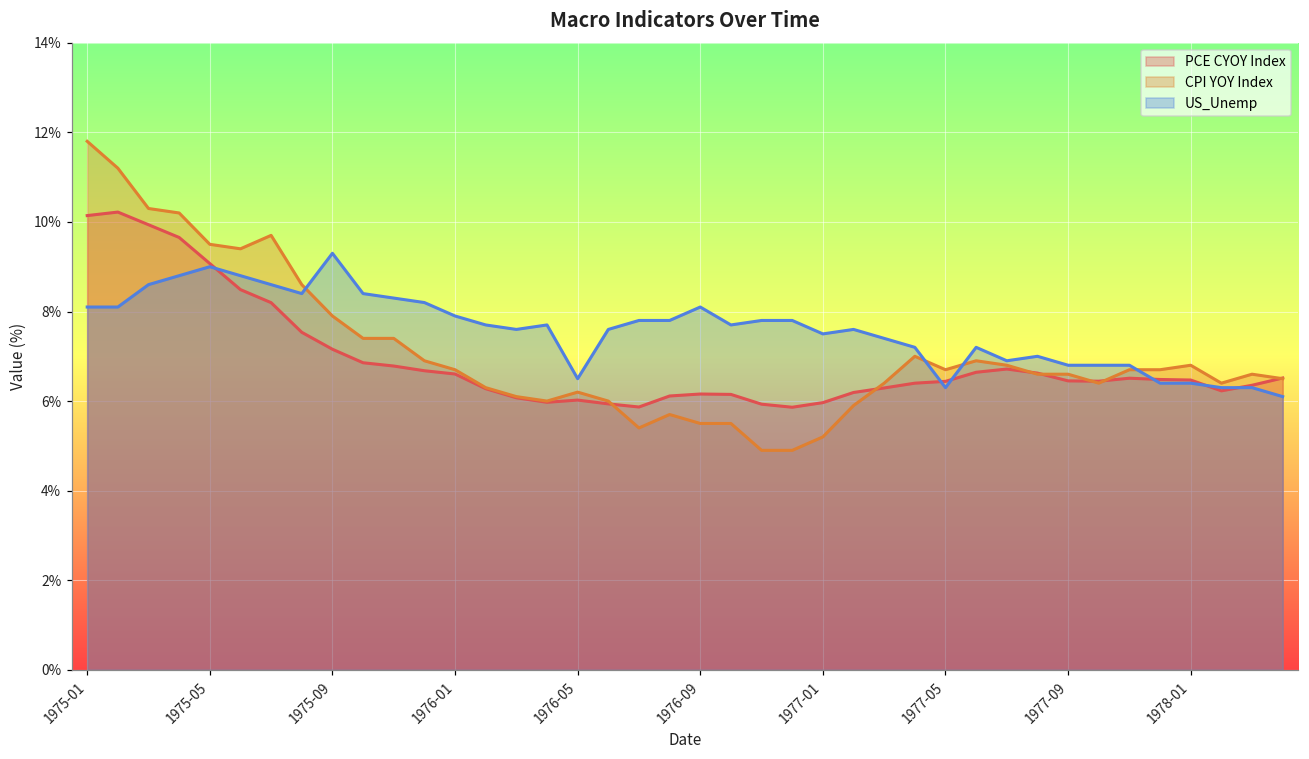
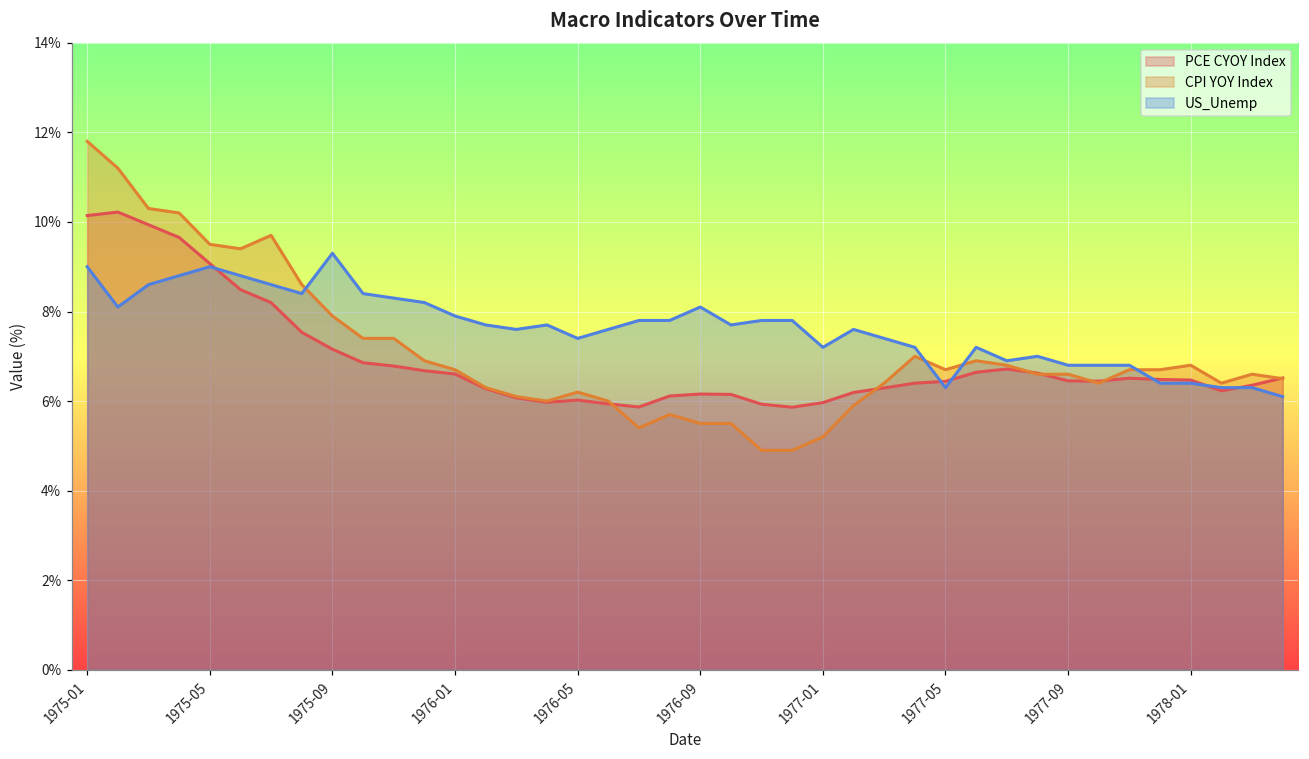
US_Unemp, 1975-01: 8.1% -> 9.0%
US_Unemp, 1976-05: 6.5% -> 7.4%
US_Unemp, 1977-01: 7.5% -> 7.2%
